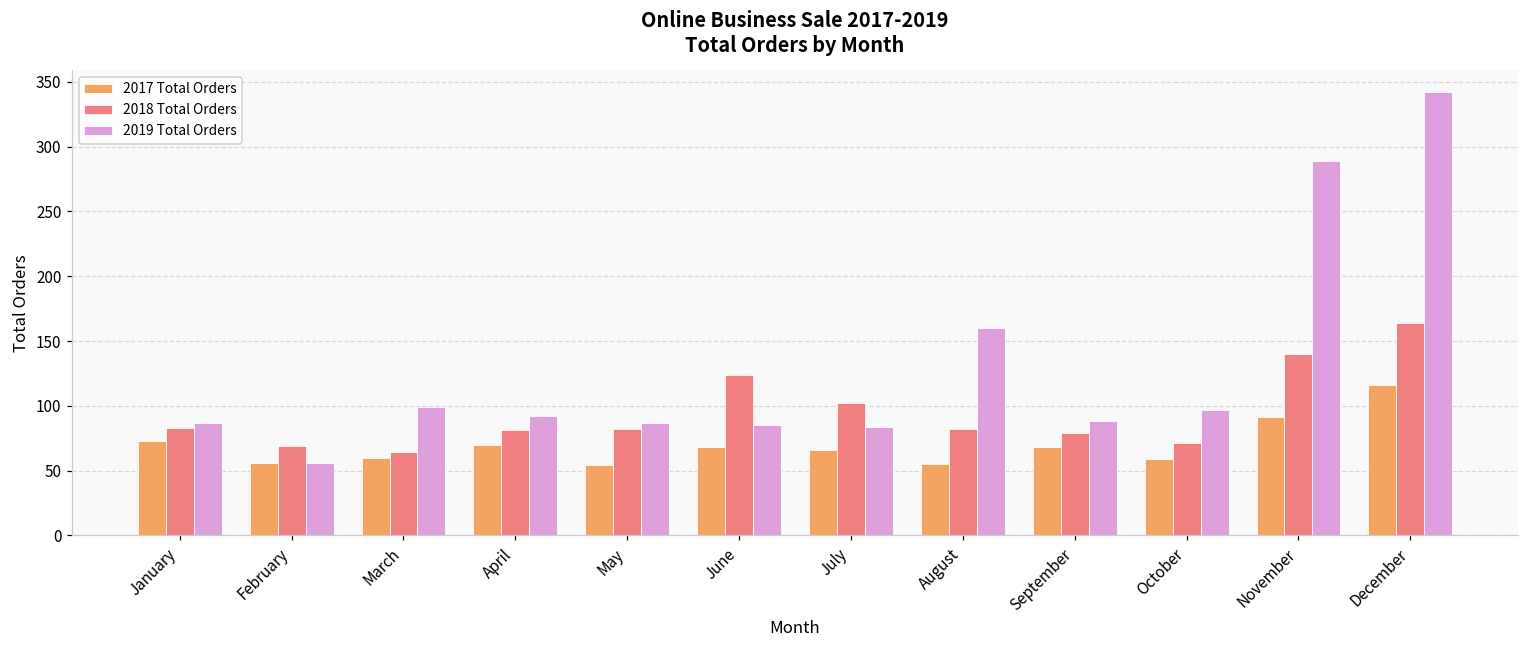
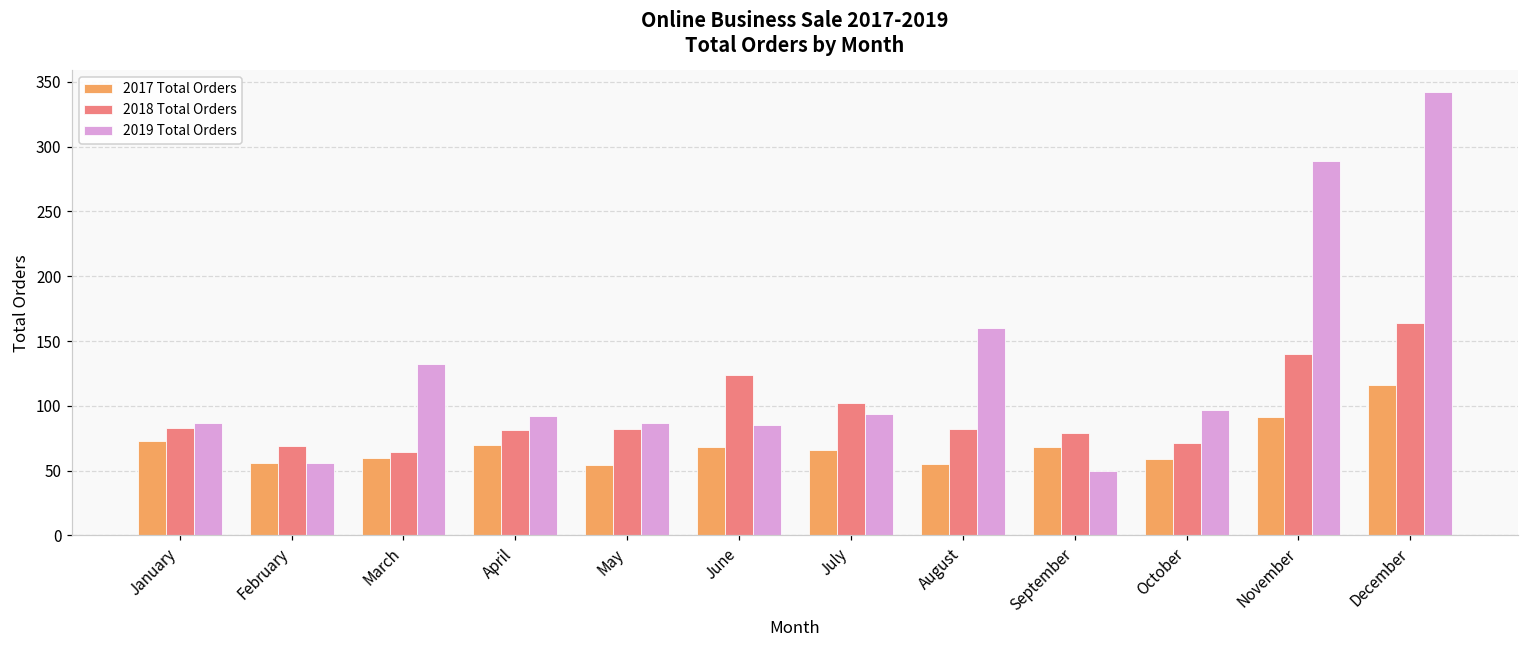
2019 Total Orders, March: 99 -> 132
2019 Total Orders, July: 84 -> 94
2019 Total Orders, September: 88 -> 50
